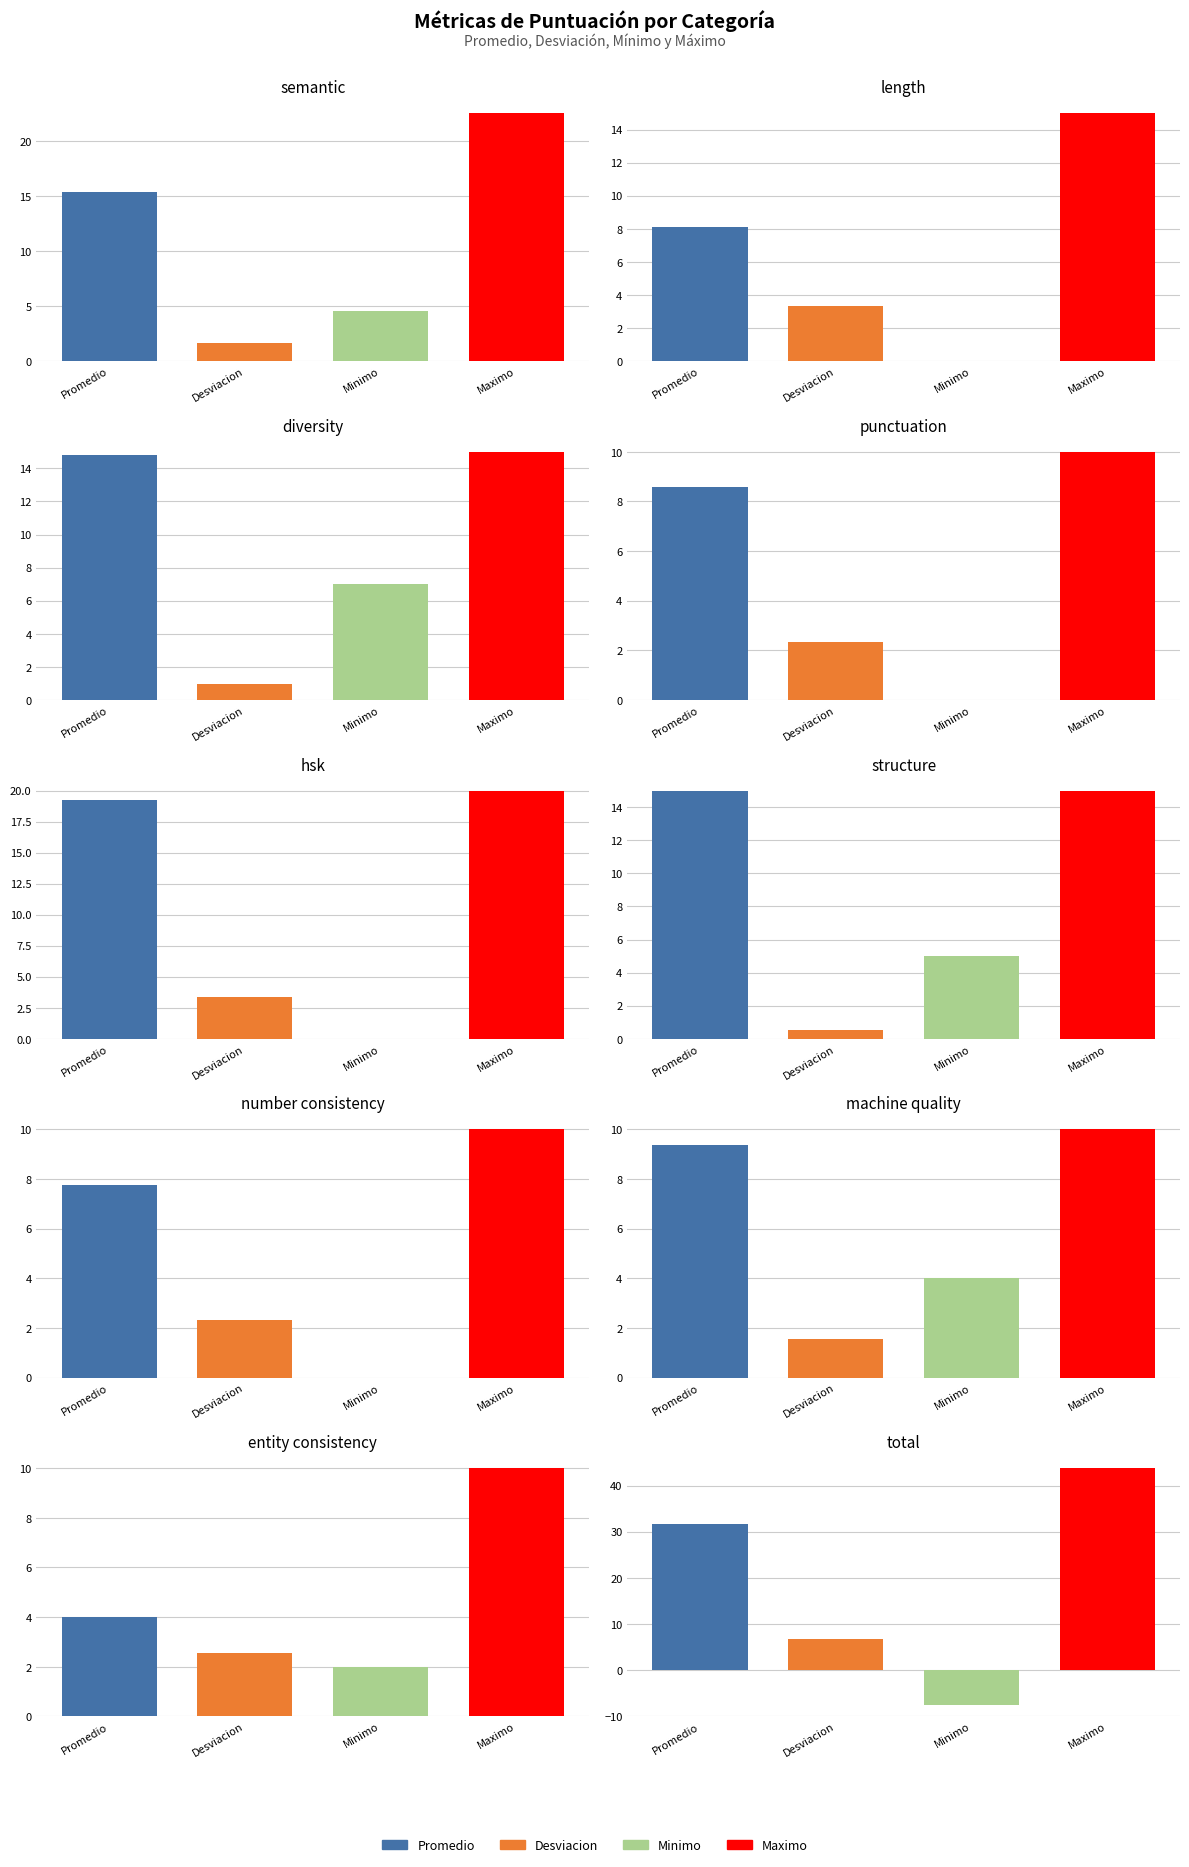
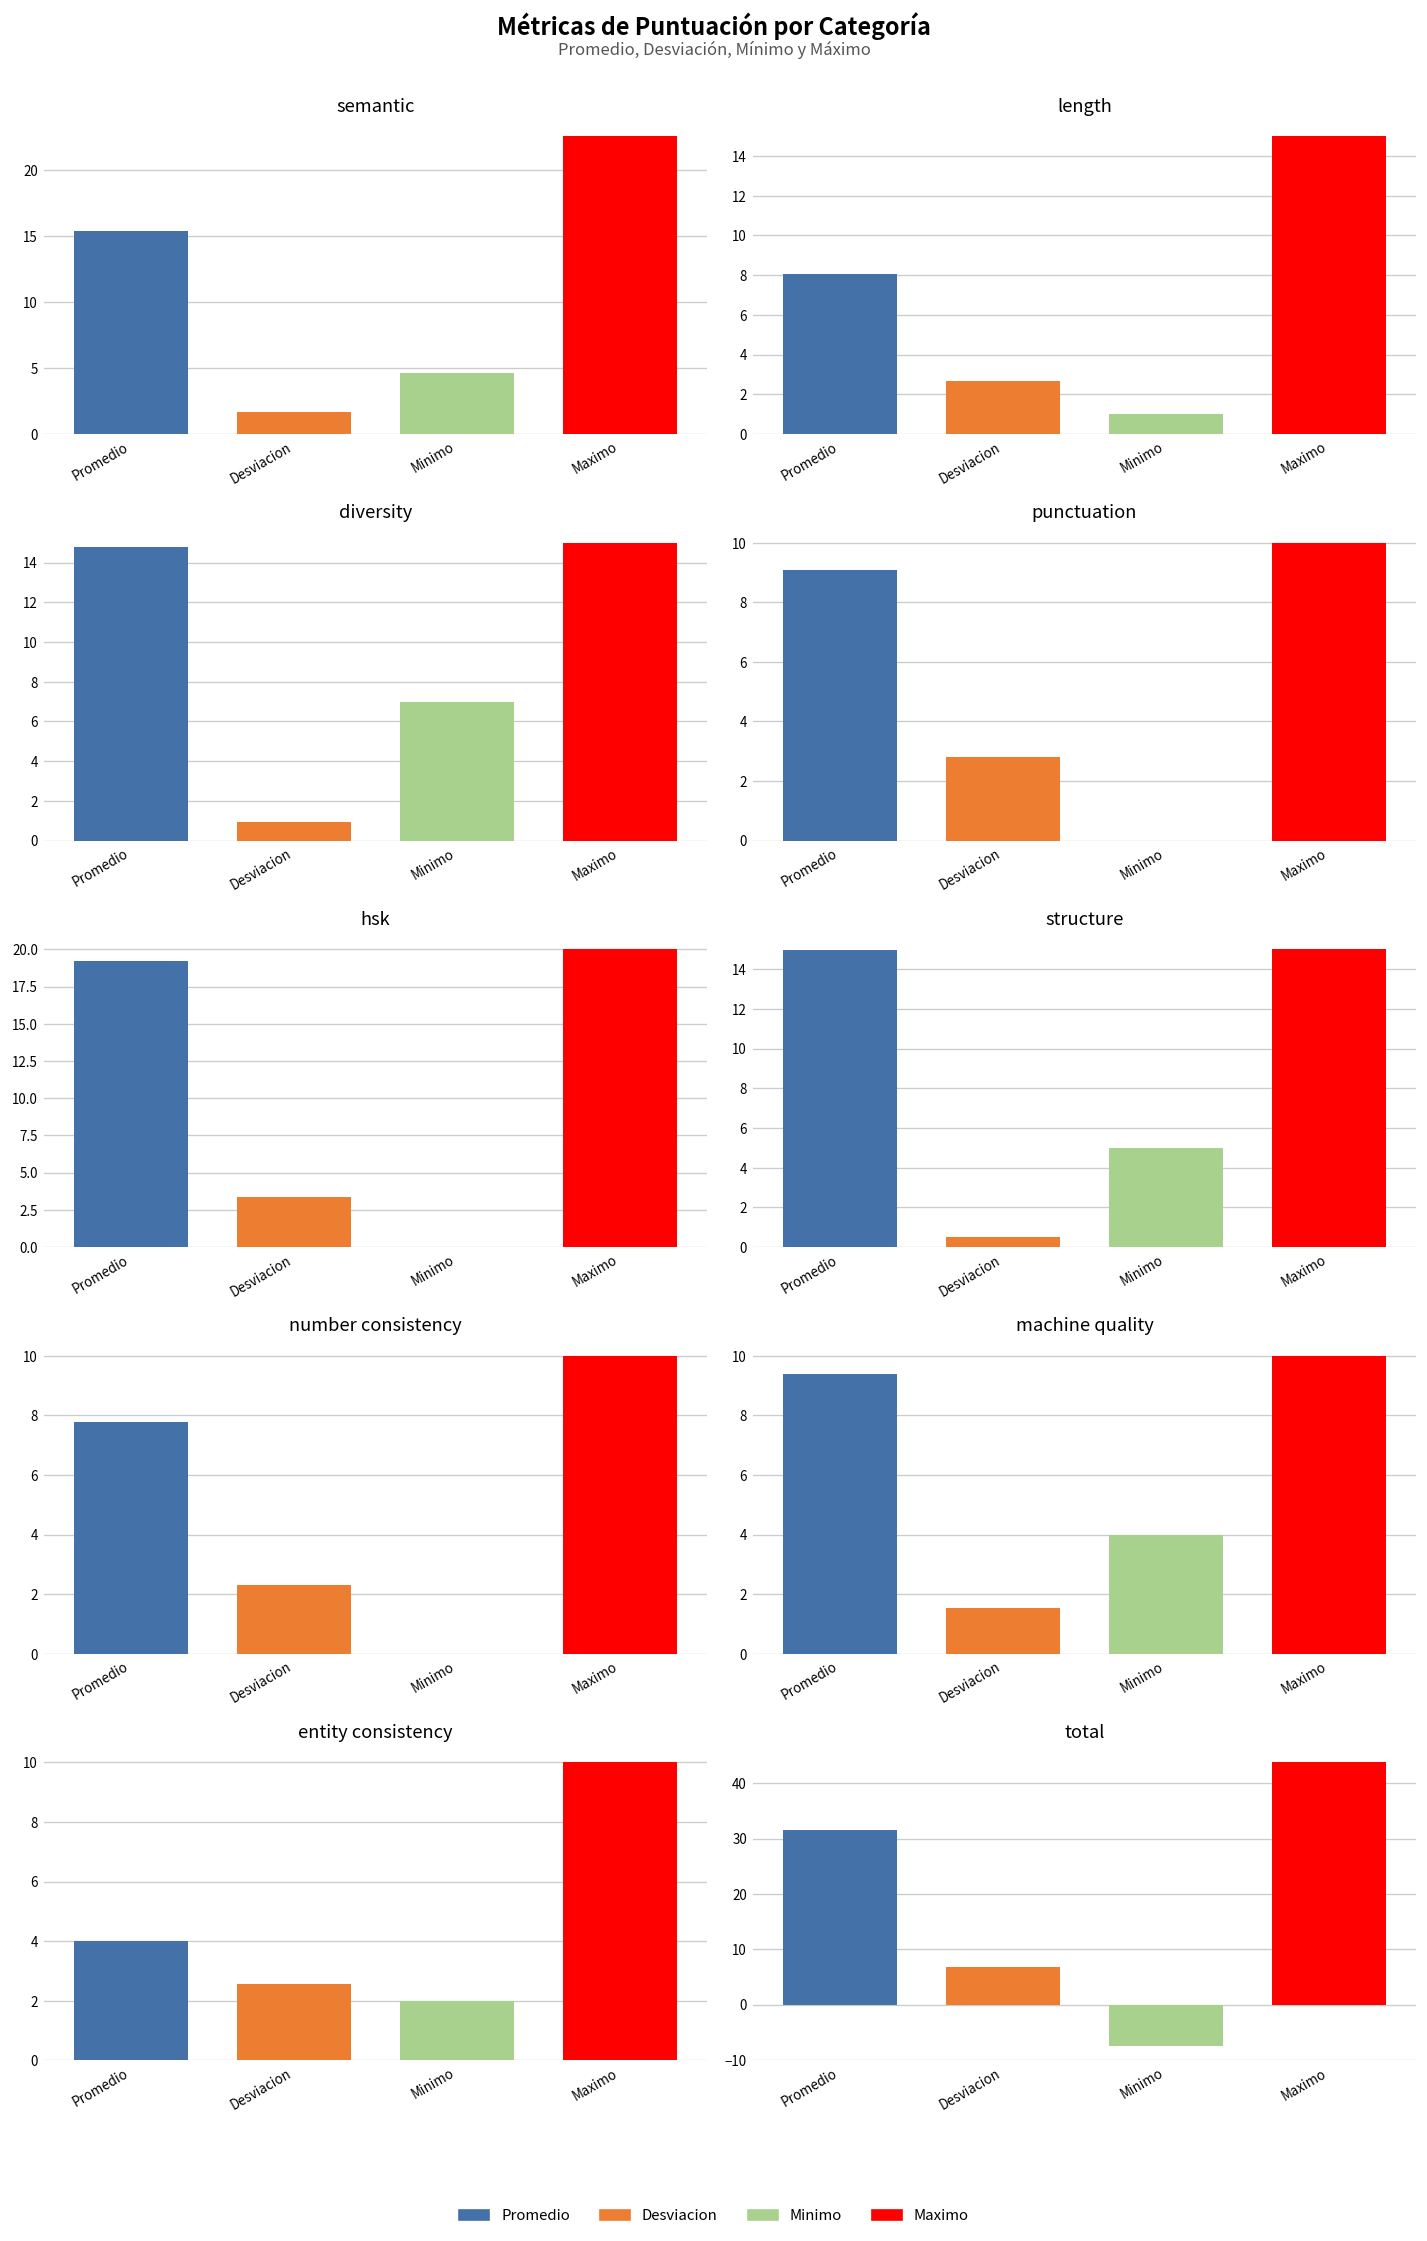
length, Desviacion: 3.3 -> 2.6
length, Minimo: 0 -> 1
punctuation, Promedio: 8.6 -> 9.1
punctuation, Desviacion: 2.4 -> 2.8
